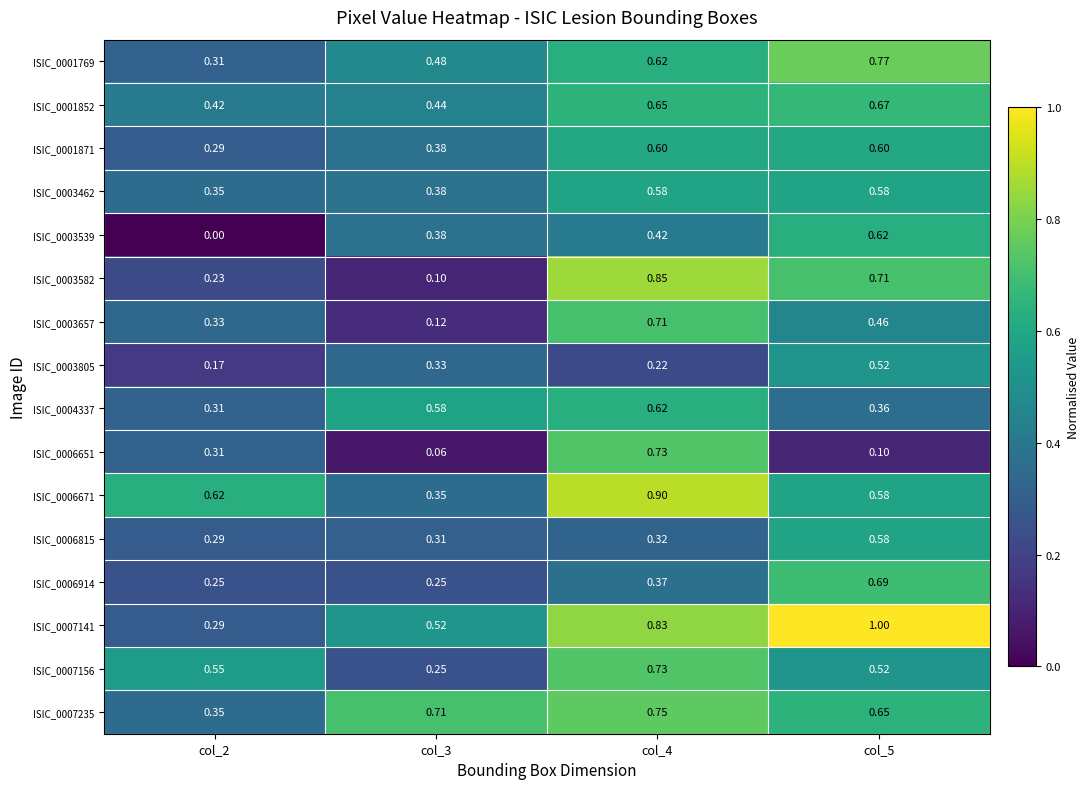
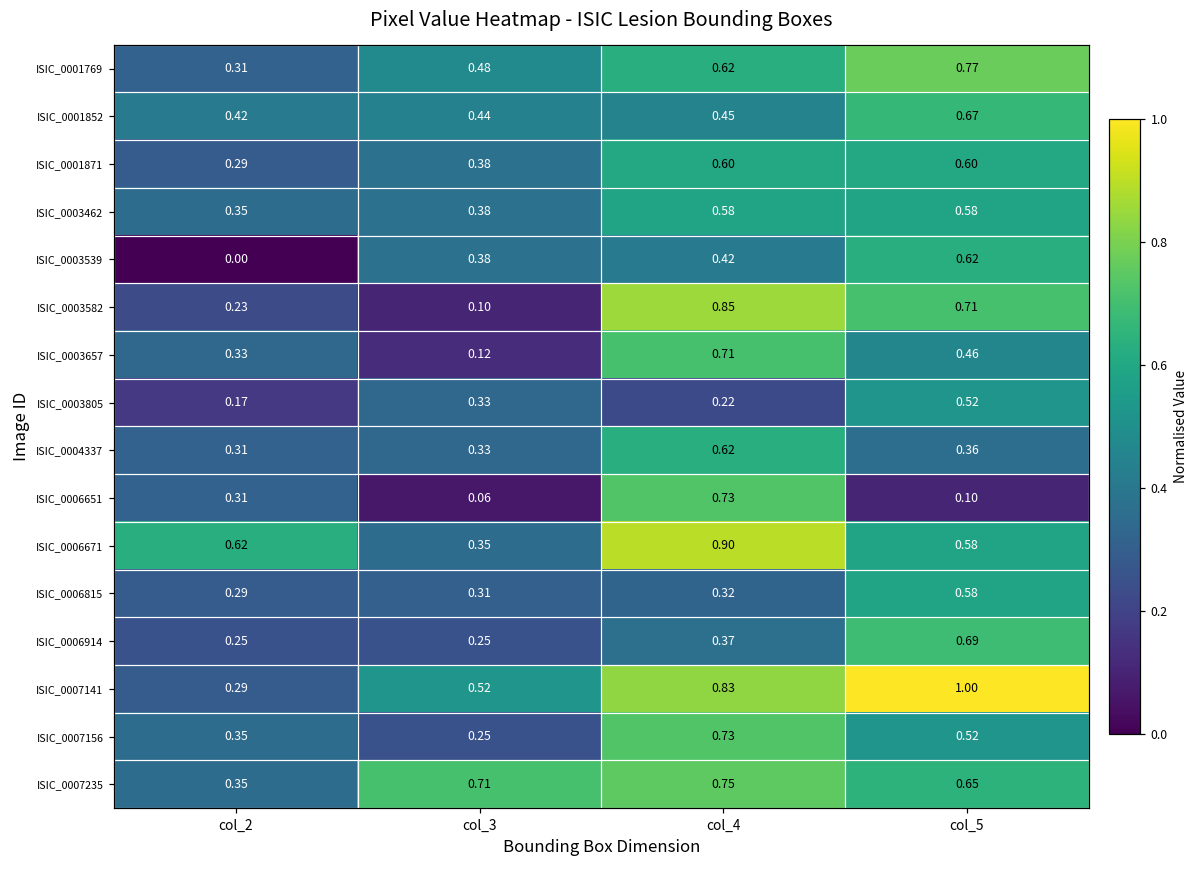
ISIC_0001852, col_4: 0.65 -> 0.45
ISIC_0004337, col_3: 0.58 -> 0.33
ISIC_0007156, col_2: 0.55 -> 0.35
